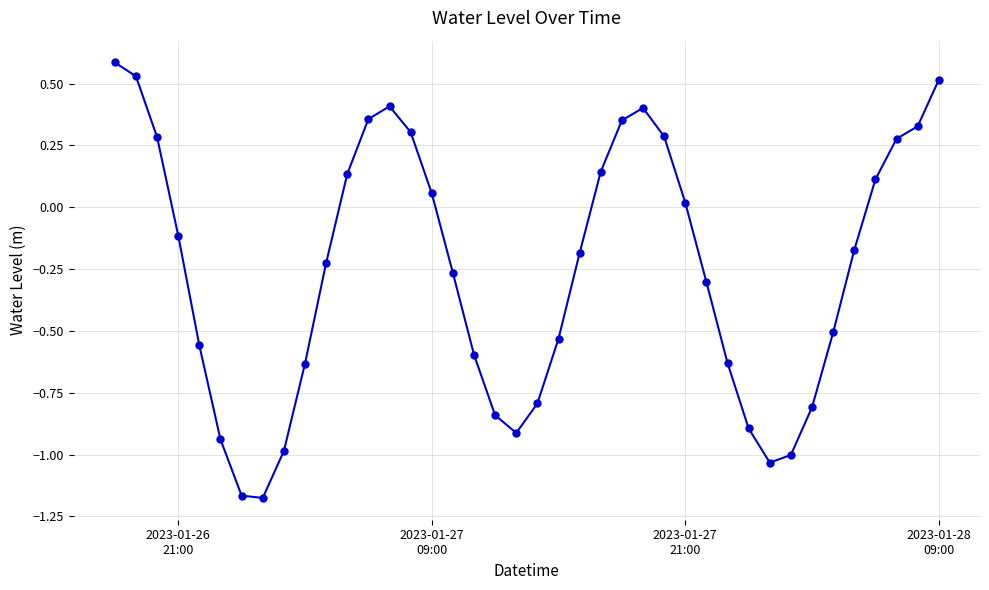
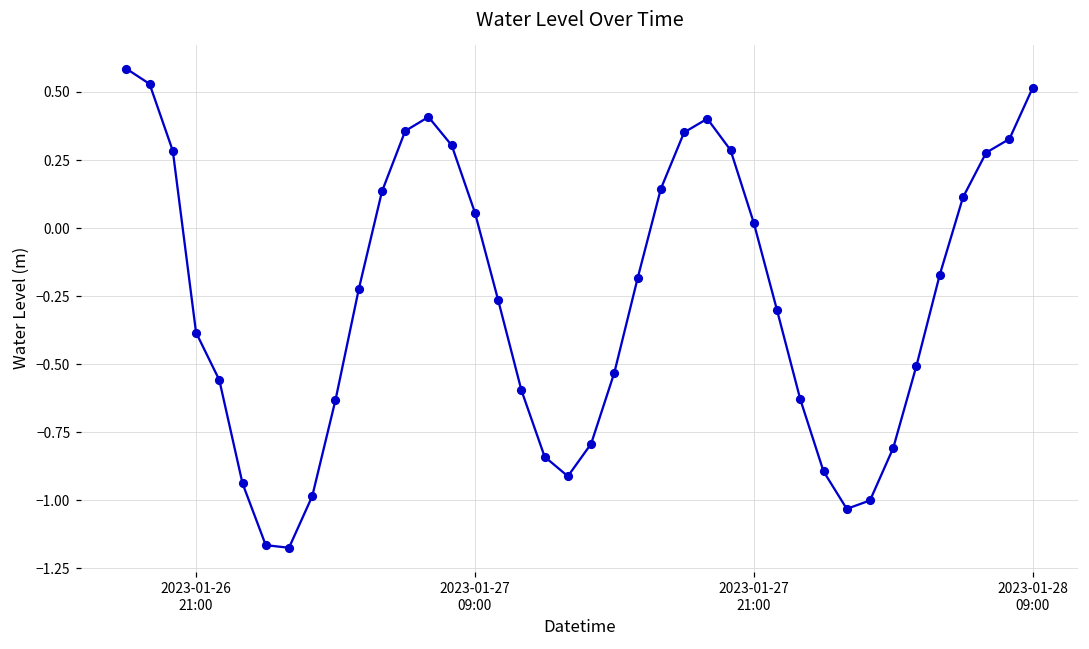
2023-01-26 21:00: -0.11 -> -0.38
